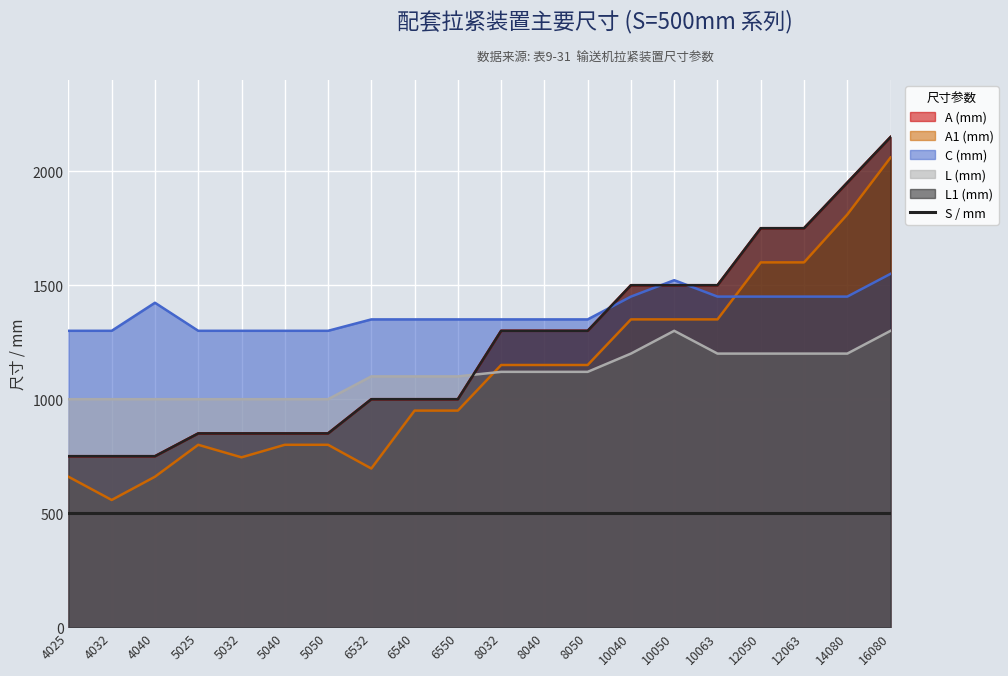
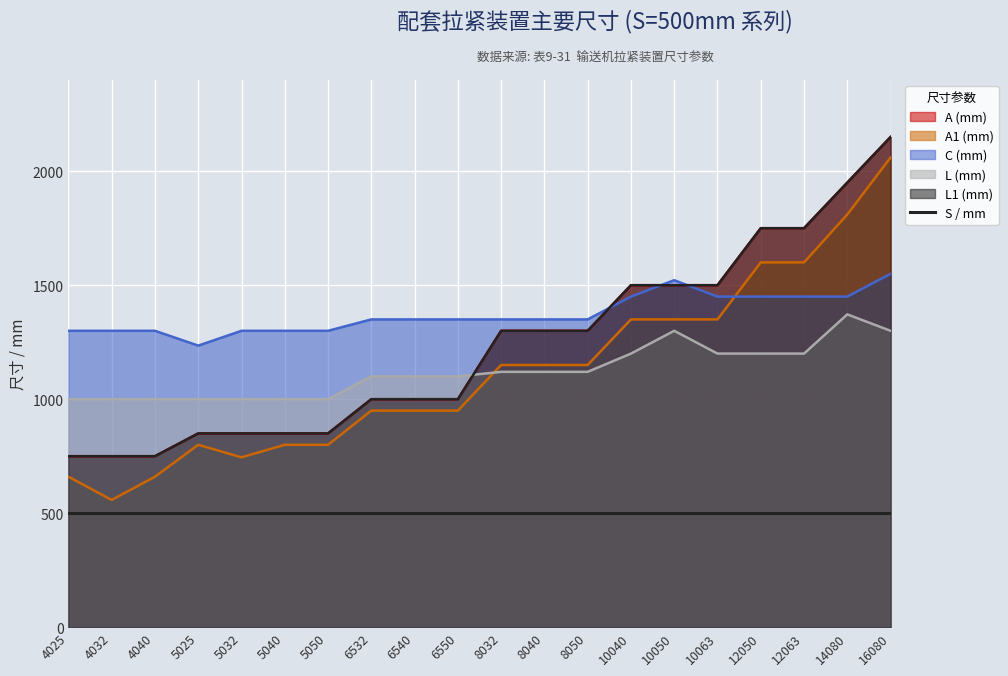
C (mm), 4040: 1420 -> 1300
C (mm), 5025: 1300 -> 1240
A1 (mm), 6532: 700 -> 950
L (mm), 14080: 1200 -> 1370
